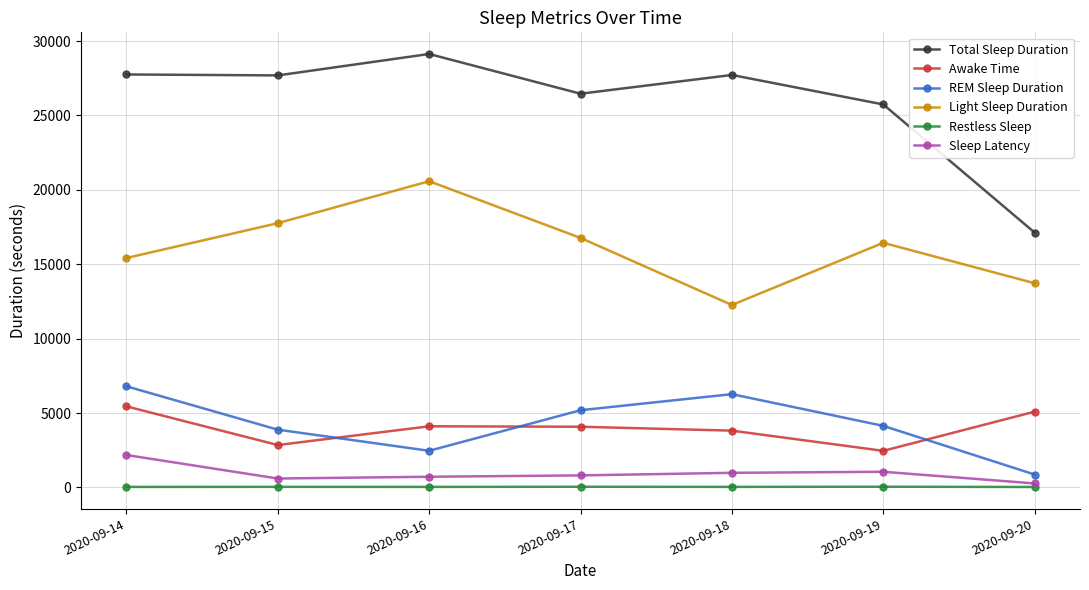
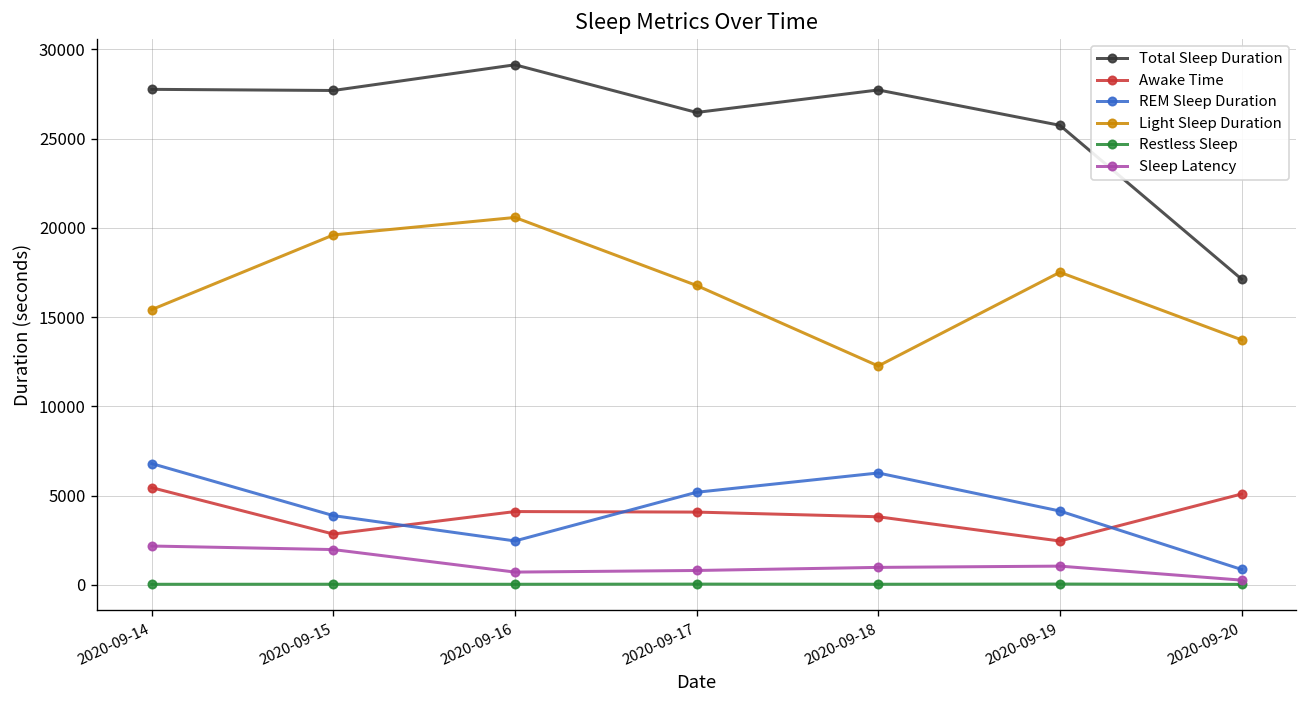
Light Sleep Duration, 2020-09-15: 17800 -> 19600
Sleep Latency, 2020-09-15: 600 -> 2000
Light Sleep Duration, 2020-09-19: 16400 -> 17500
